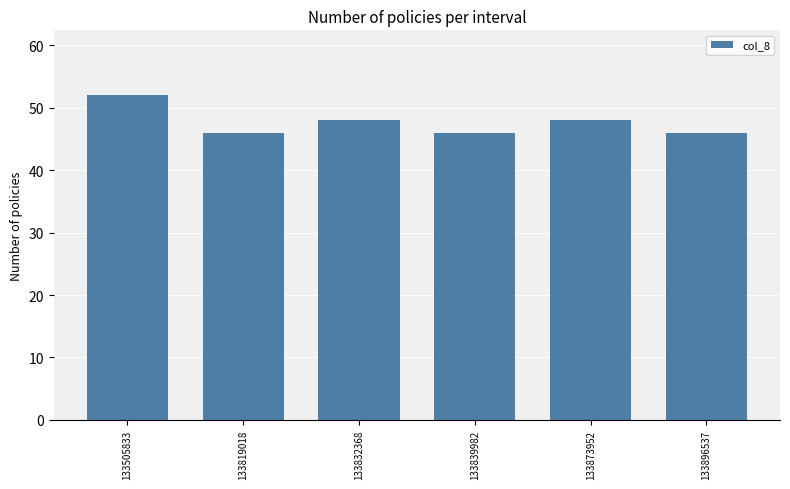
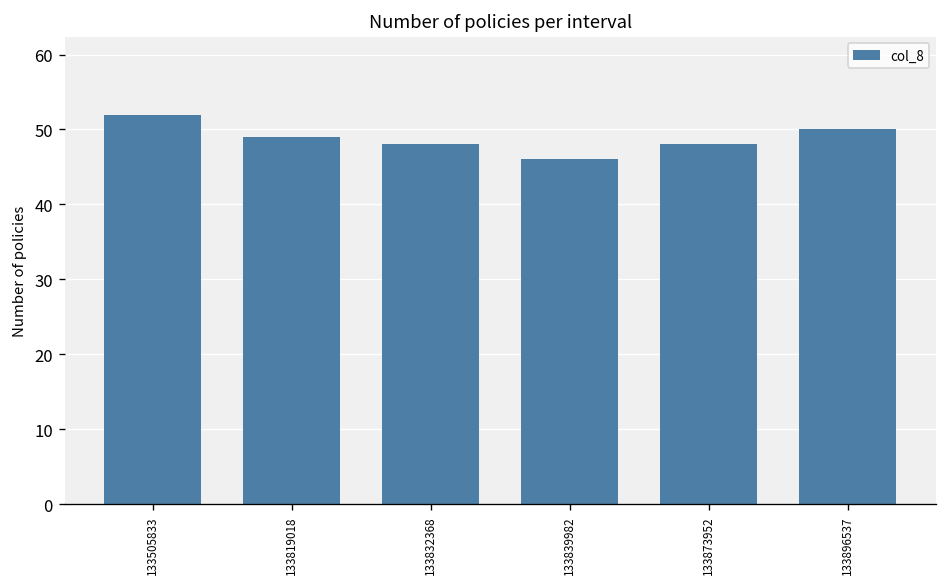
133819018: 46 -> 49
133896537: 46 -> 50
